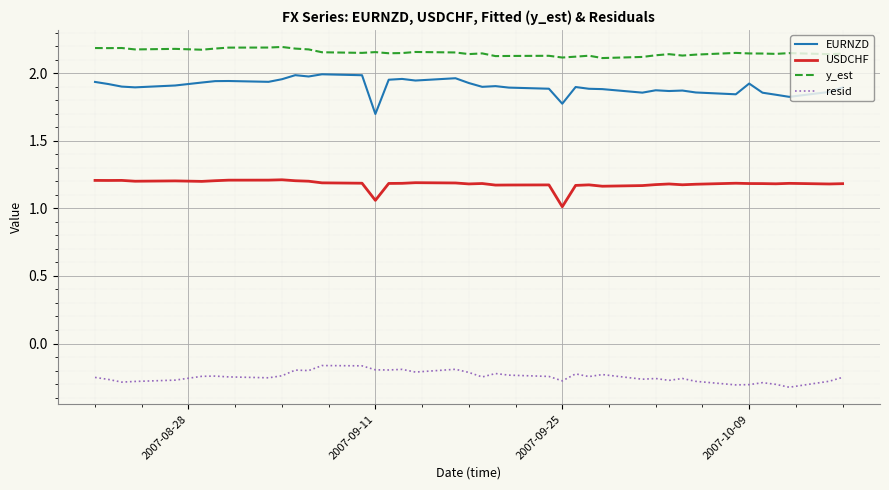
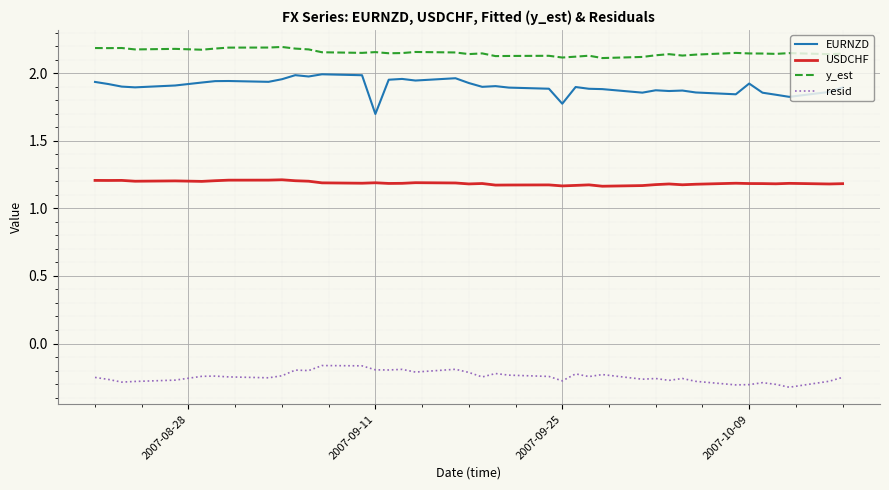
USDCHF, 2007-09-11: 1.06 -> 1.19
USDCHF, 2007-09-25: 1.01 -> 1.17
